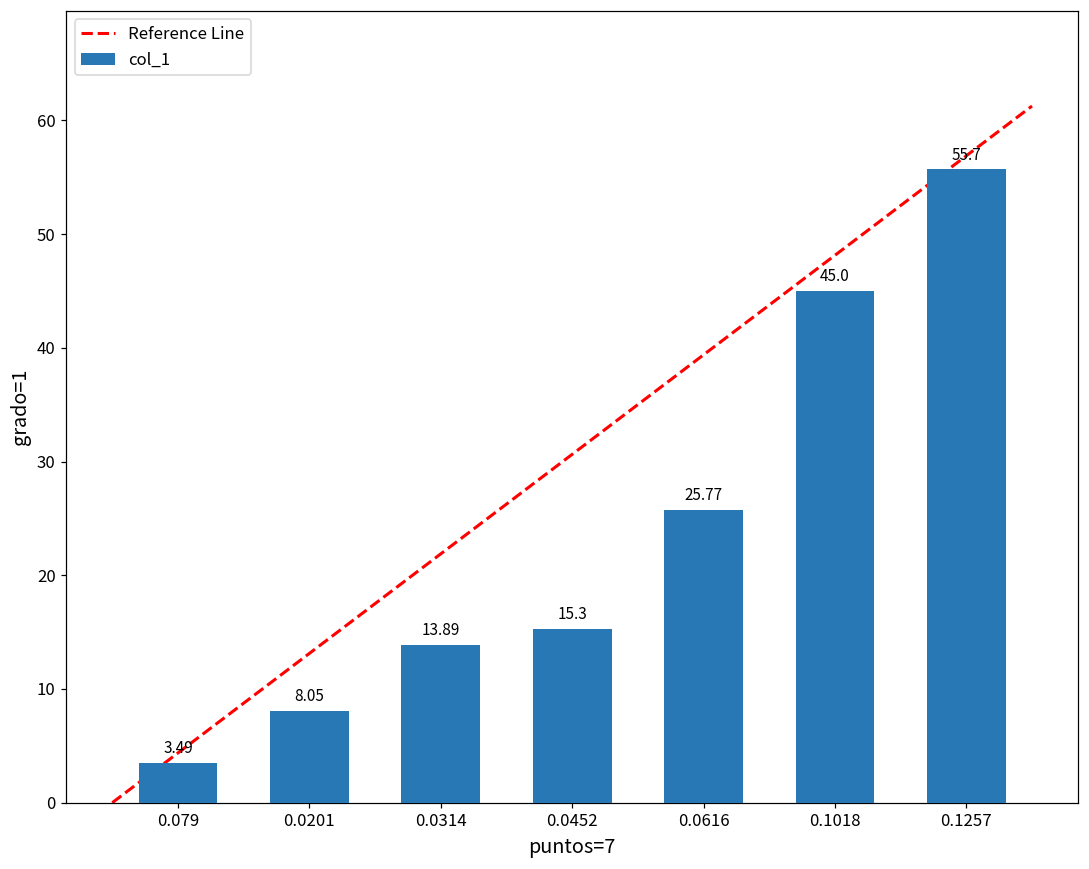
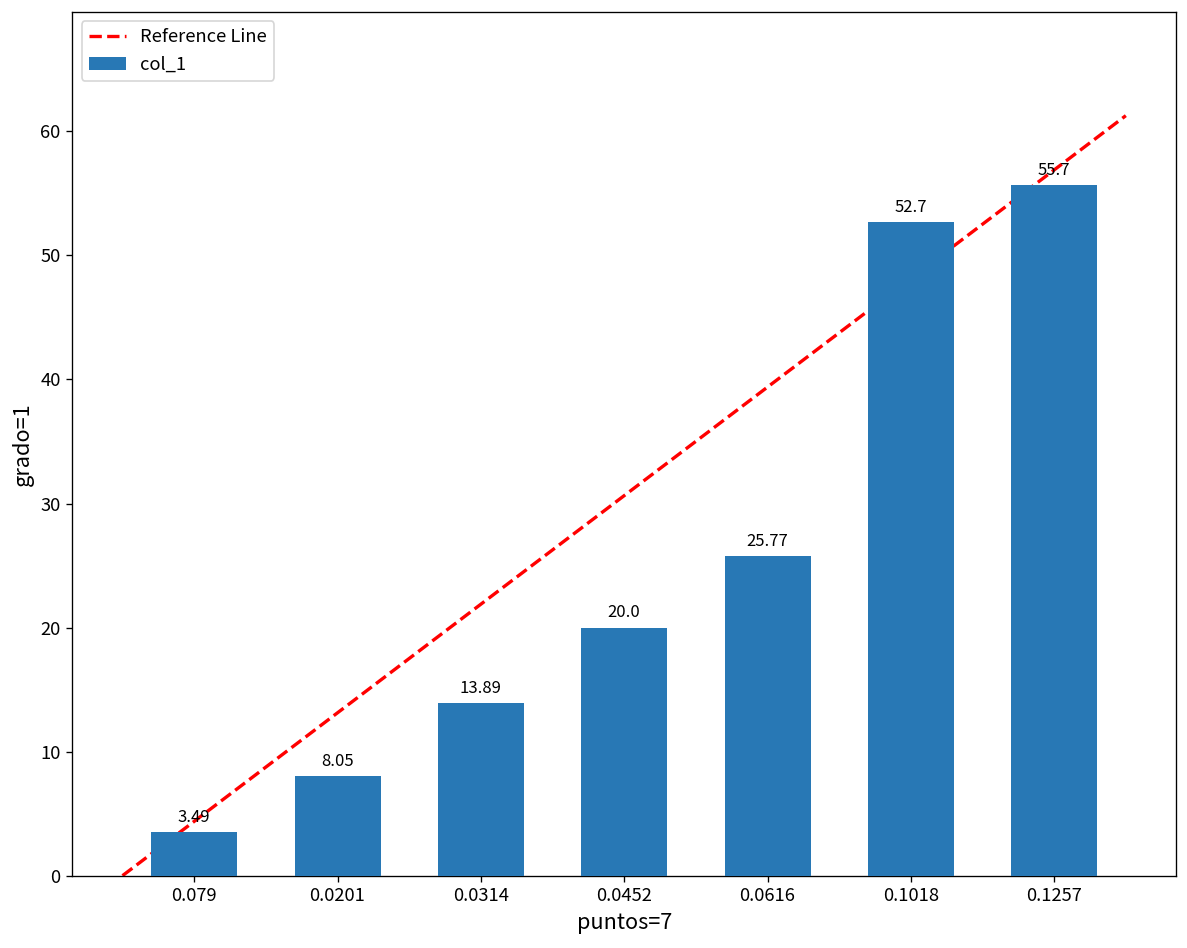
col_1, 0.0452: 15.3 -> 20.0
col_1, 0.1018: 45.0 -> 52.7
